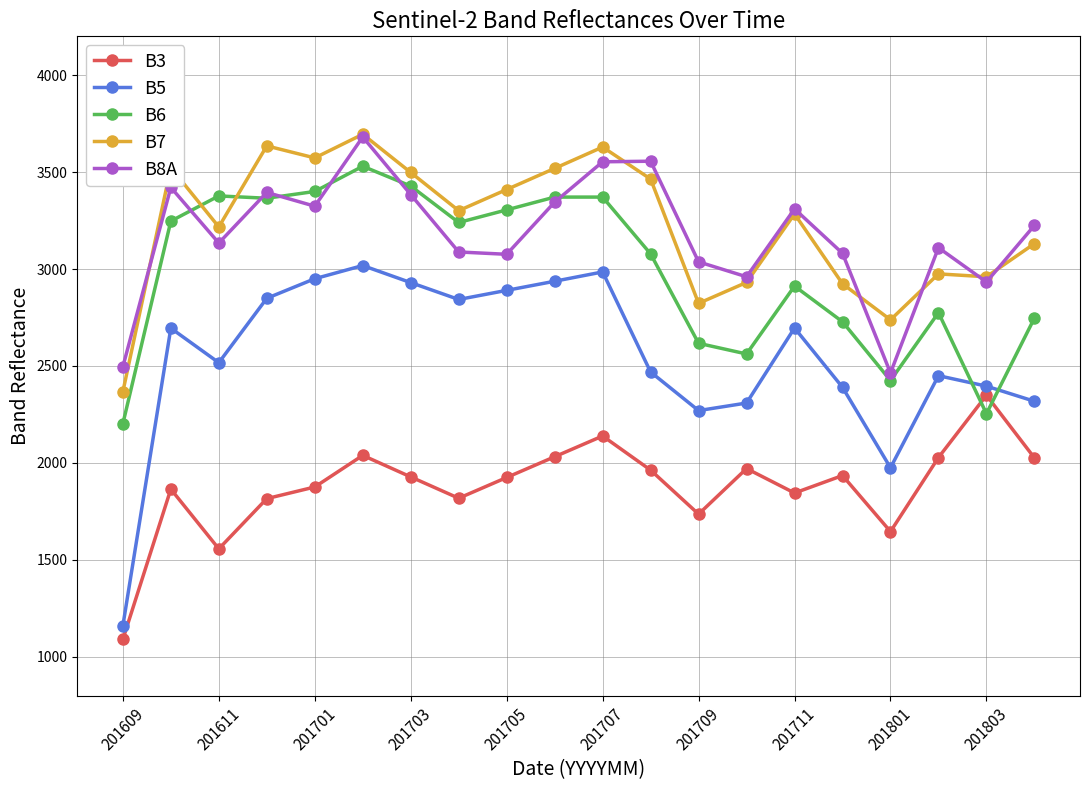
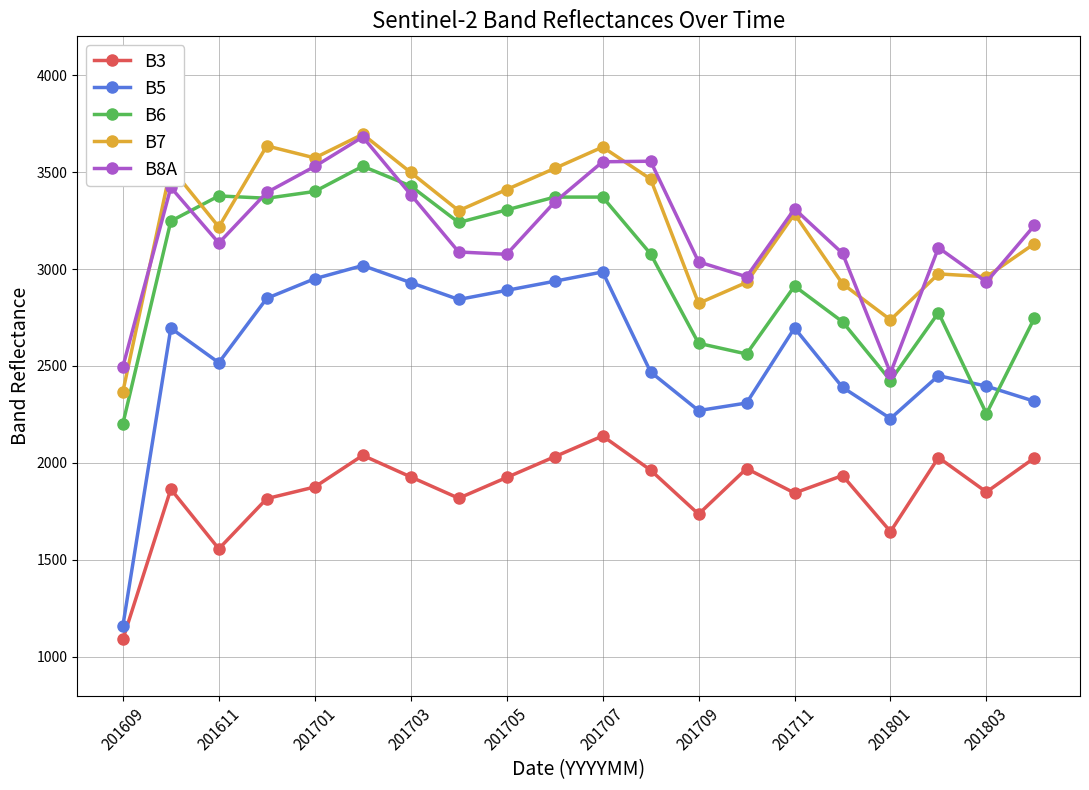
B8A, 201701: 3320 -> 3530
B5, 201801: 1980 -> 2230
B3, 201803: 2350 -> 1850
